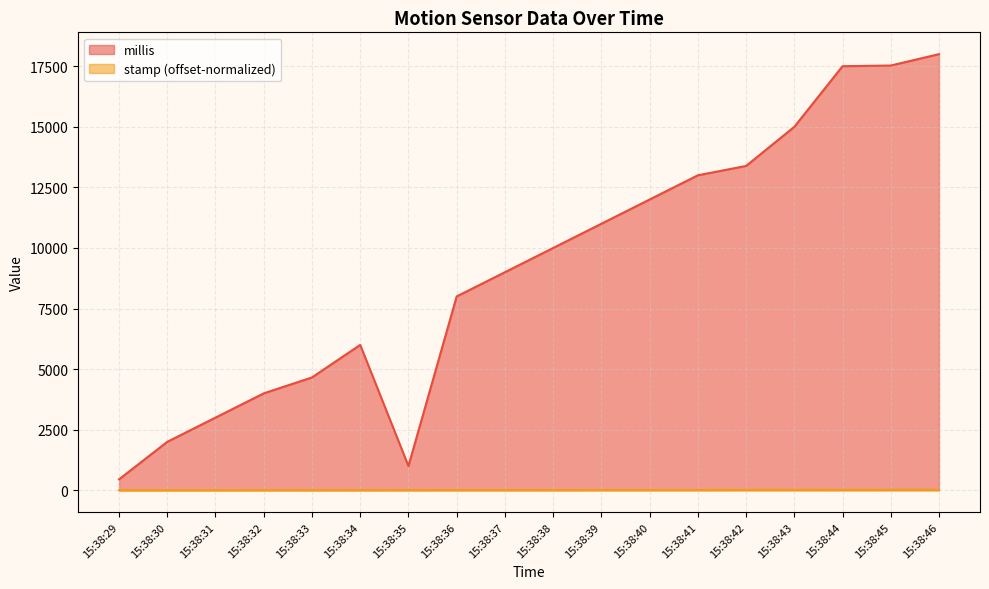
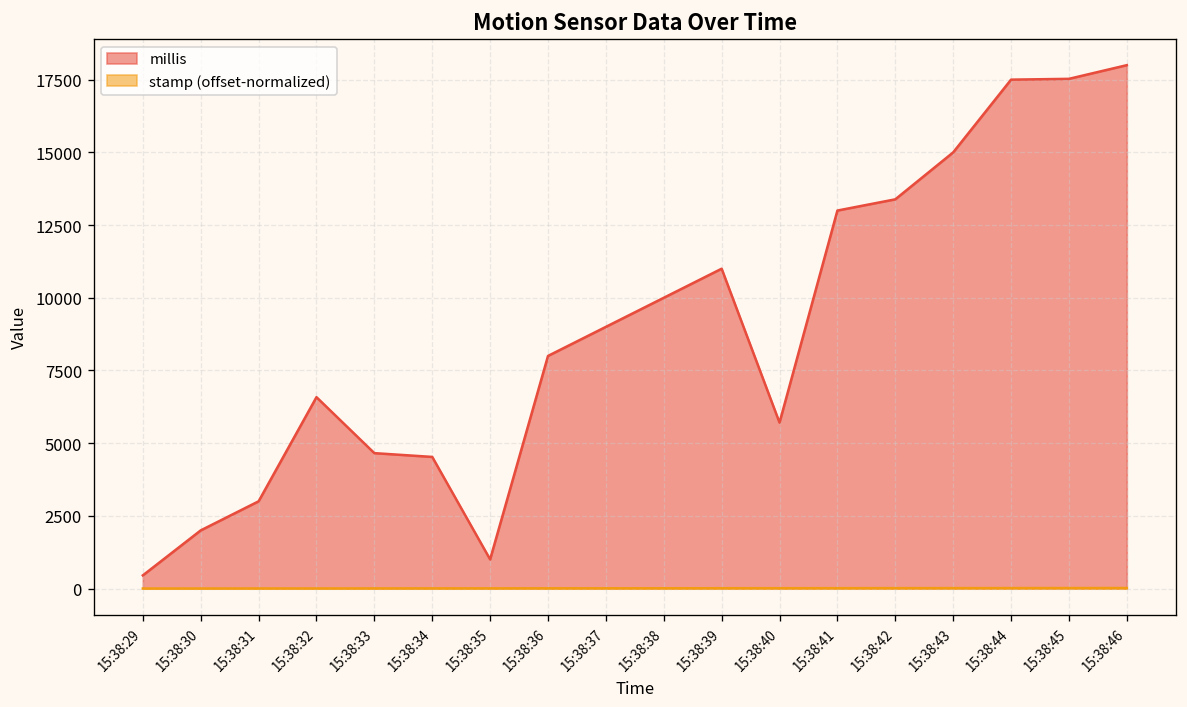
millis, 15:38:32: 4000 -> 6600
millis, 15:38:34: 6000 -> 4500
millis, 15:38:40: 12000 -> 5700
